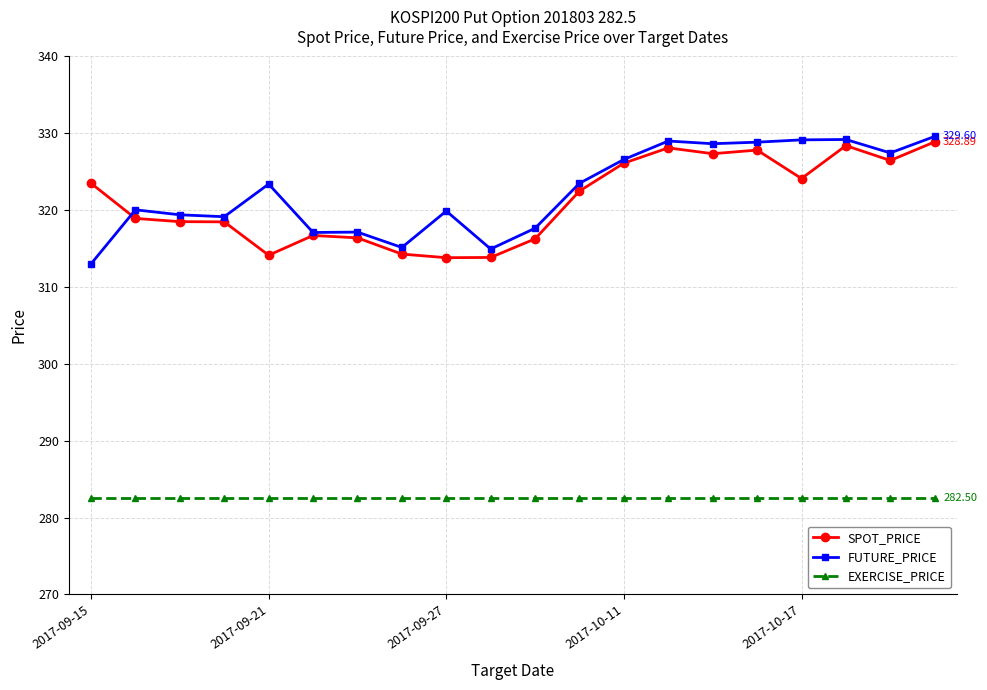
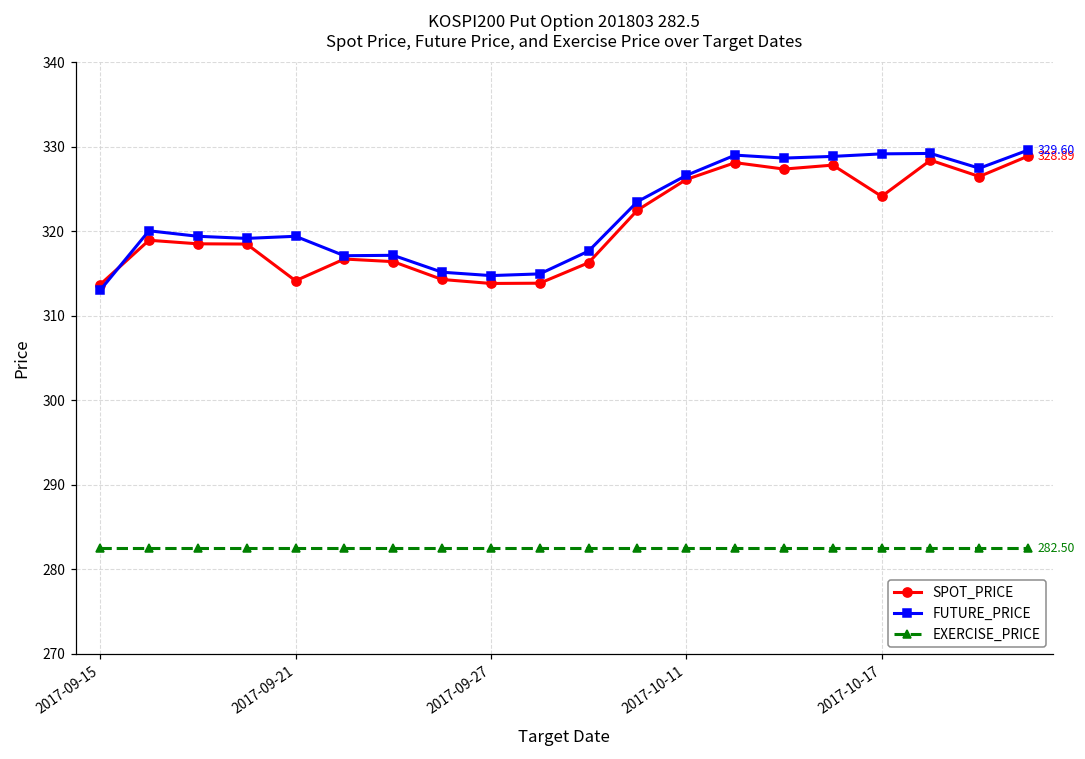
SPOT_PRICE, 2017-09-15: 324 -> 314
FUTURE_PRICE, 2017-09-21: 323 -> 319
FUTURE_PRICE, 2017-09-27: 320 -> 315
